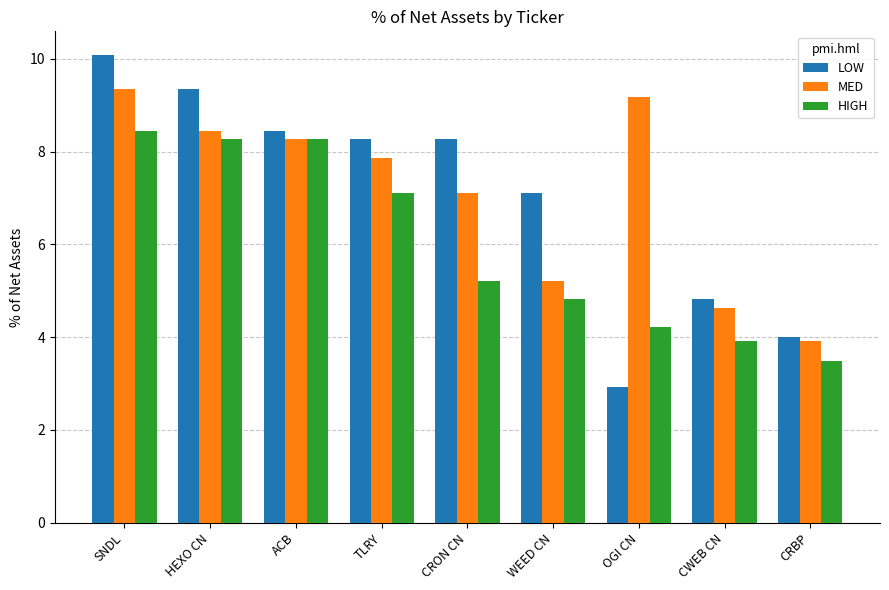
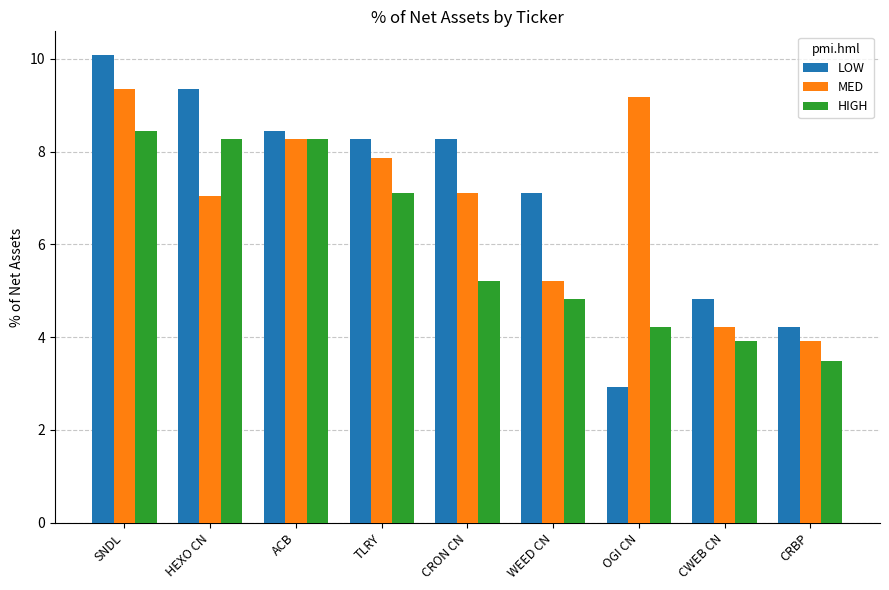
MED, HEXO CN: 8.4 -> 7.0
MED, CWEB CN: 4.6 -> 4.2
LOW, CRBP: 4.0 -> 4.2
